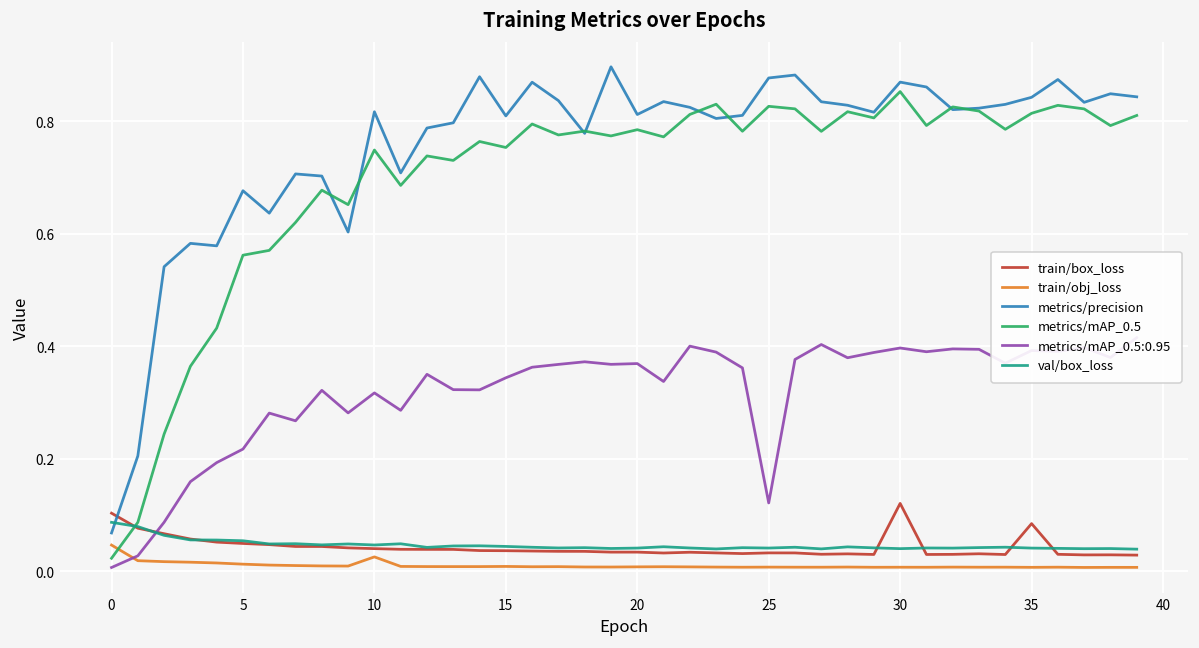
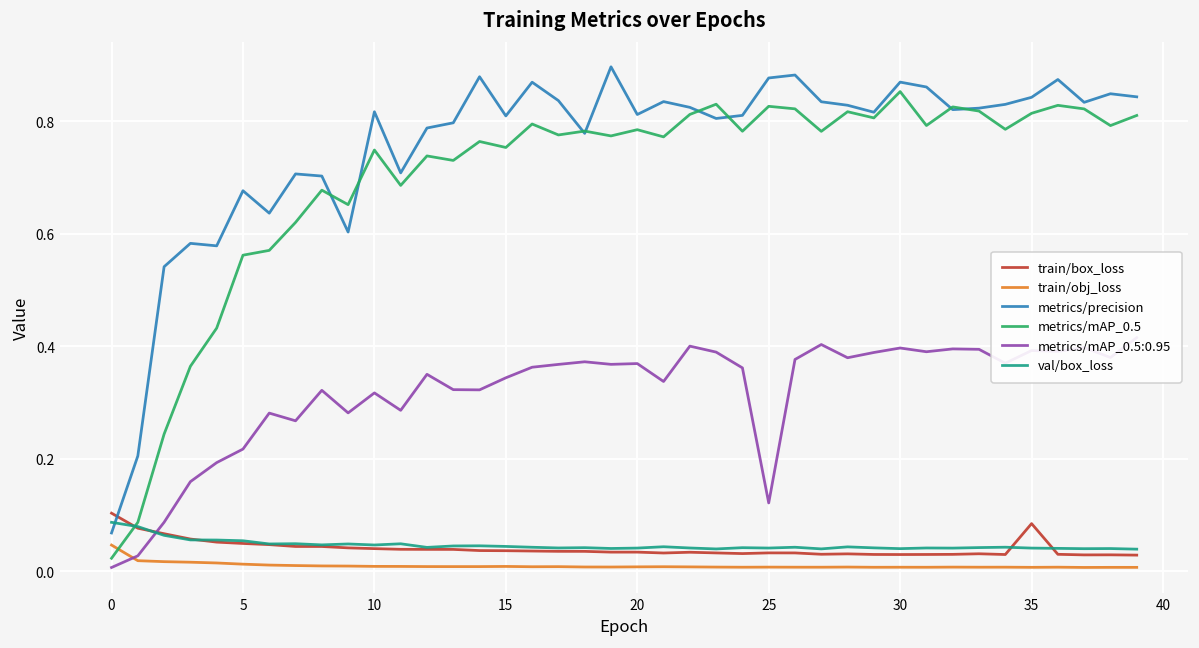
train/obj_loss, 10: 0.03 -> 0.01
train/box_loss, 30: 0.12 -> 0.03
